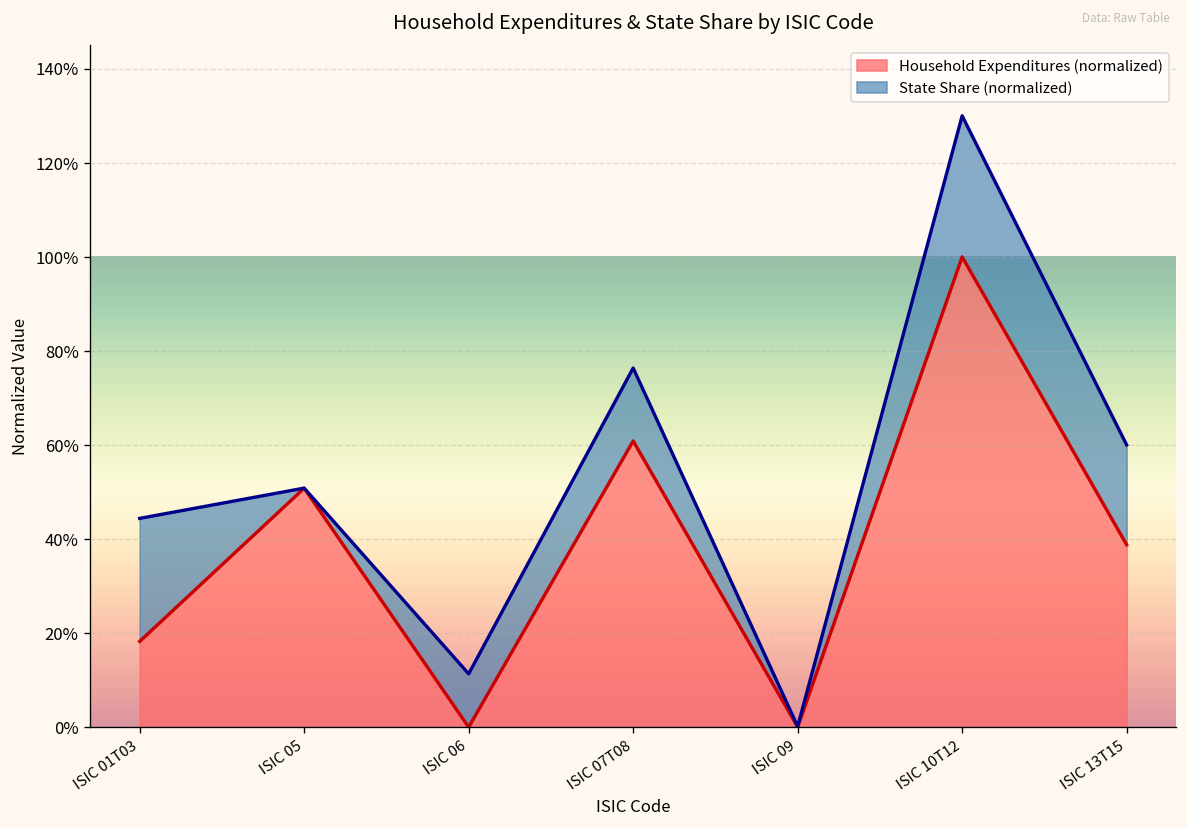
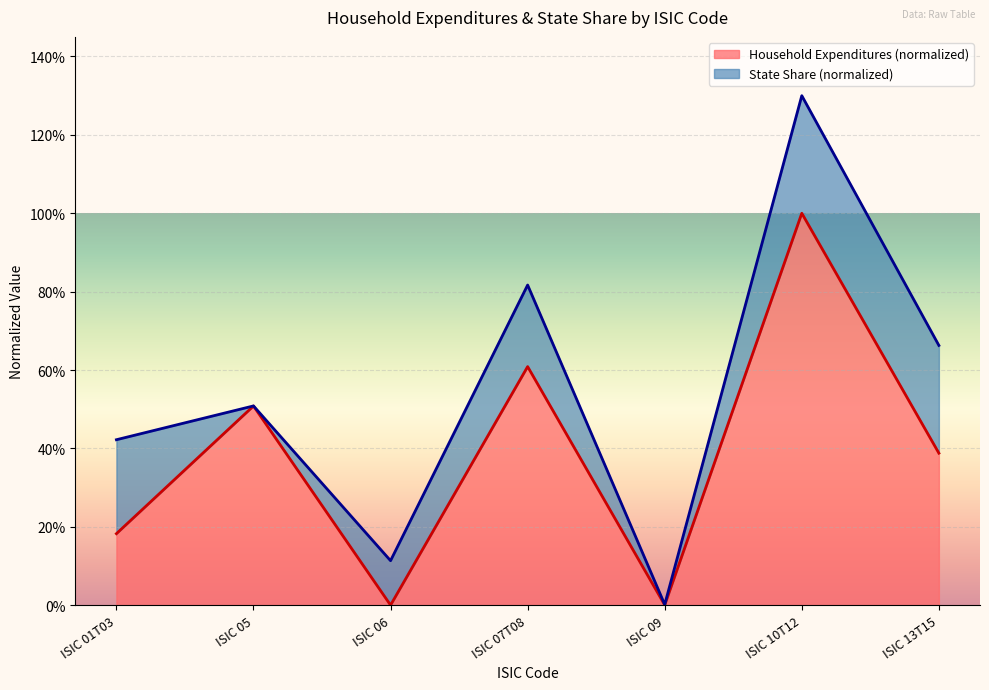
State Share (normalized), ISIC 01T03: 26% -> 24%
State Share (normalized), ISIC 07T08: 16% -> 21%
State Share (normalized), ISIC 13T15: 21% -> 27%
